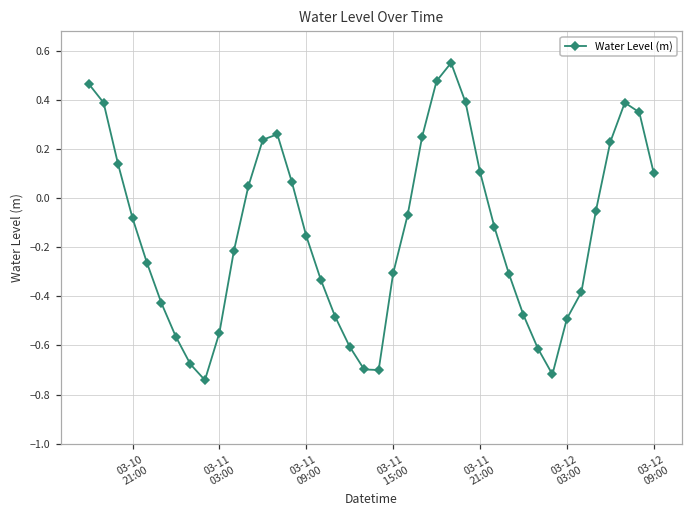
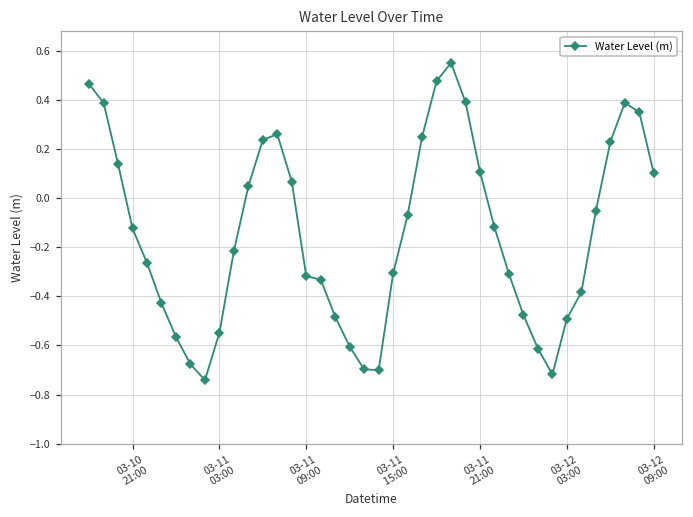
03-10 21:00: -0.08 -> -0.12
03-11 09:00: -0.15 -> -0.32
